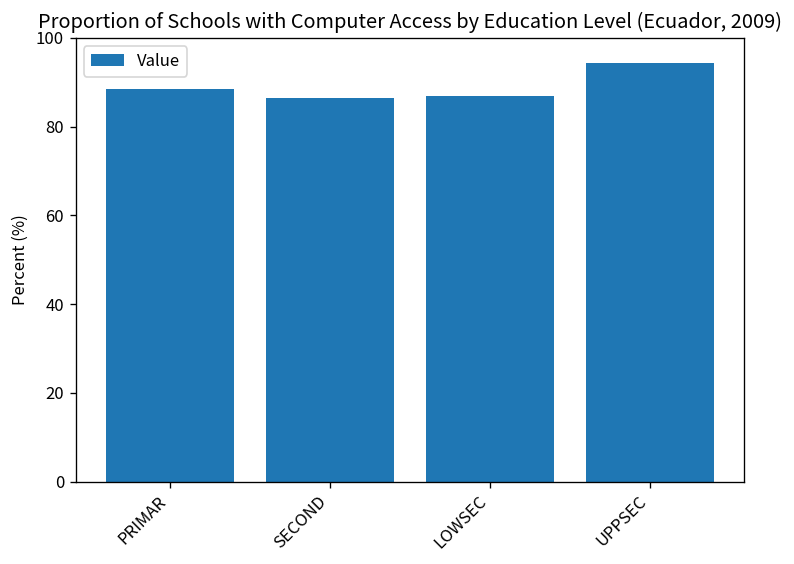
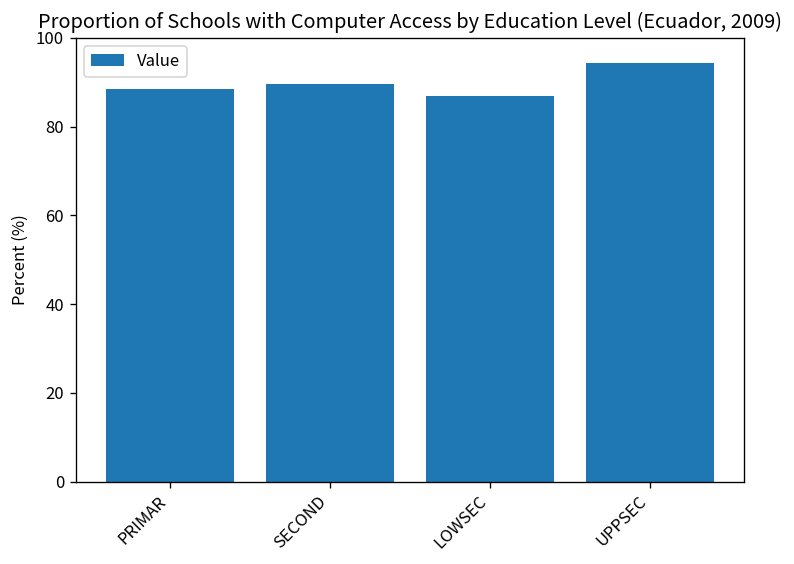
SECOND: 86 -> 90
